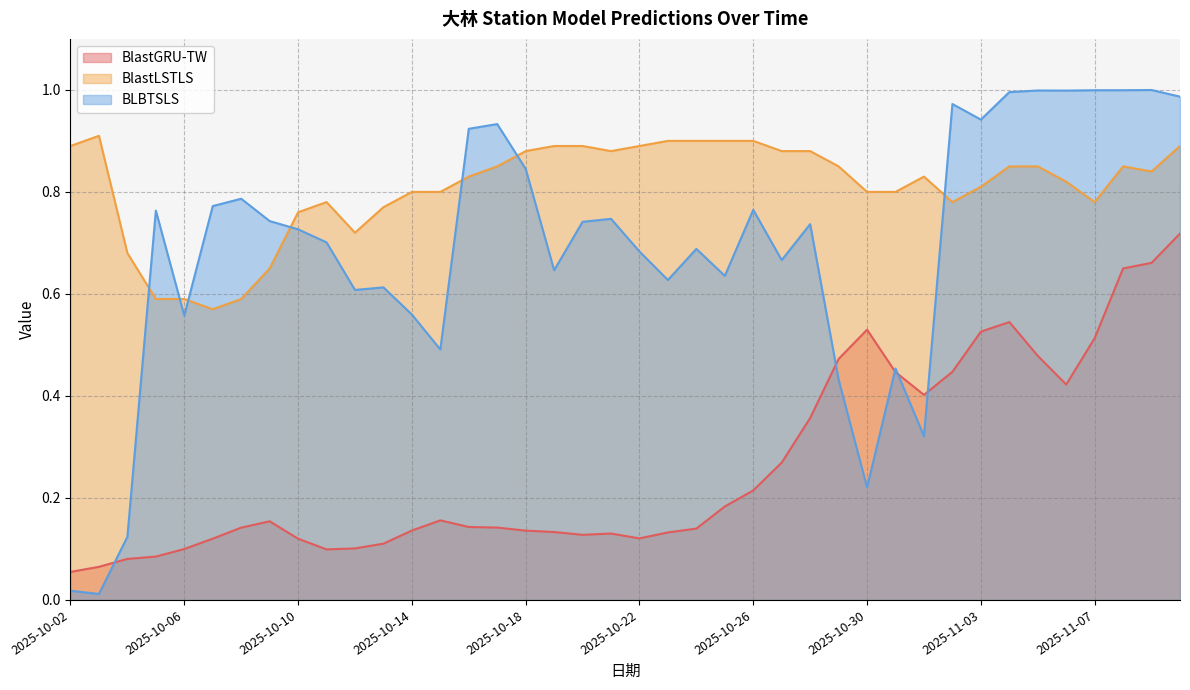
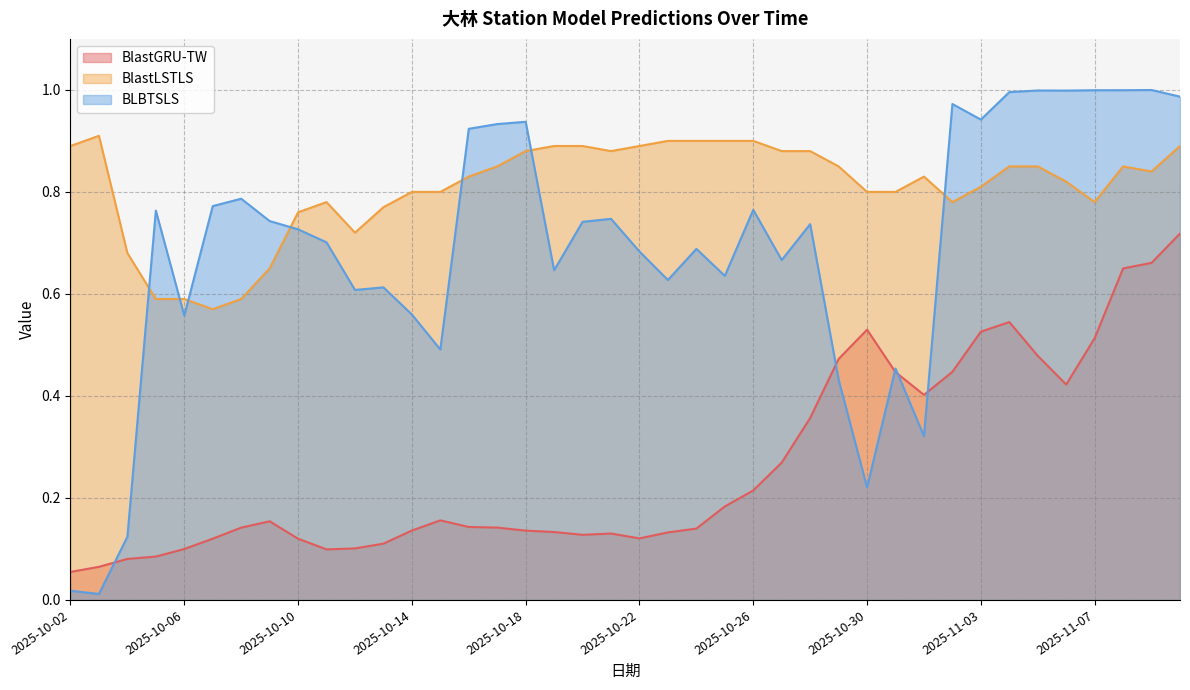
BLBTSLS, 2025-10-18: 0.85 -> 0.94
